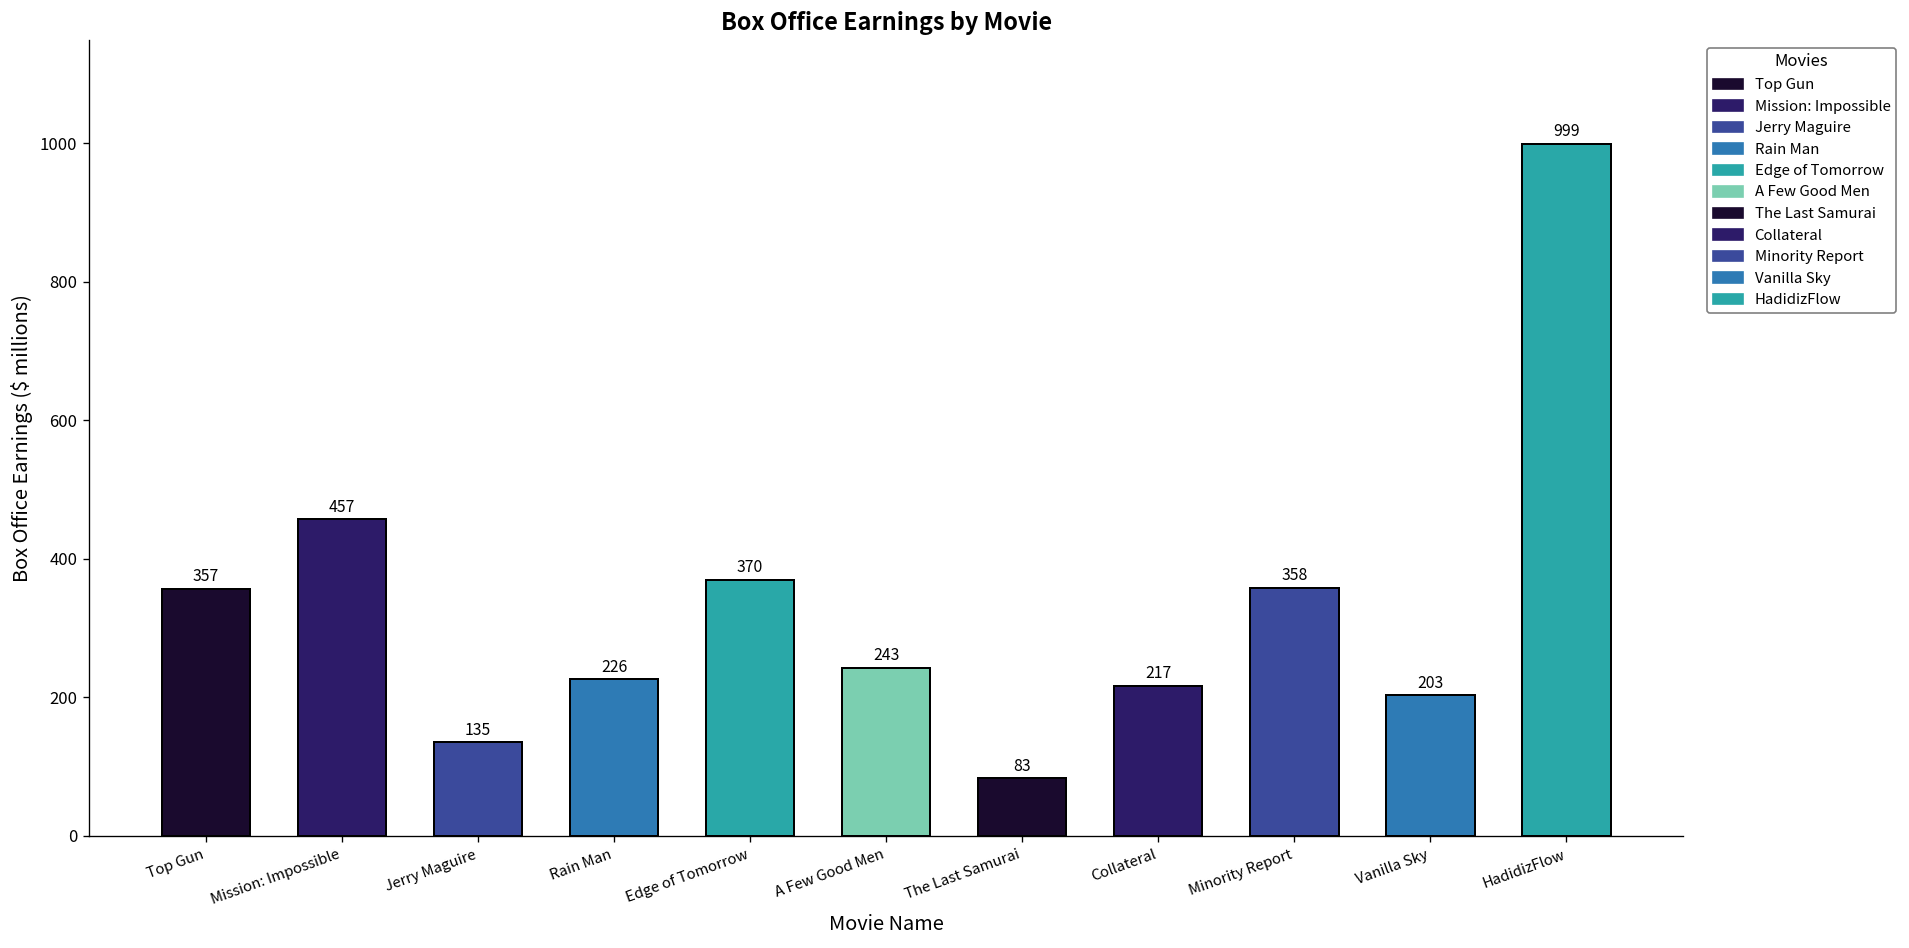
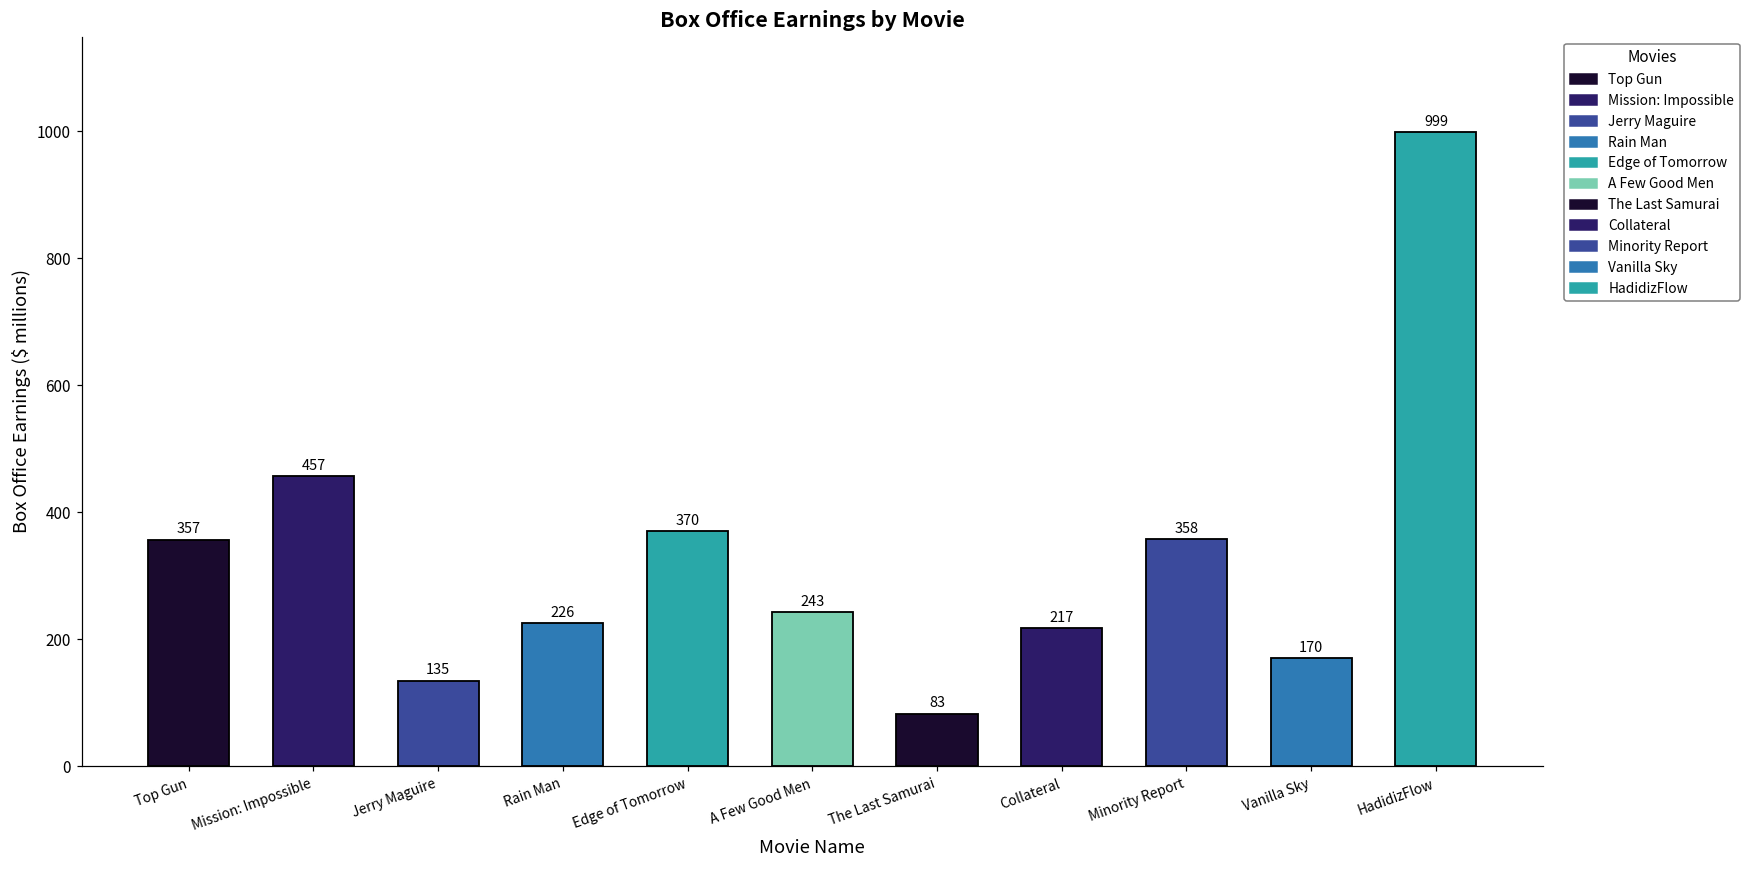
Vanilla Sky: 203 -> 170
